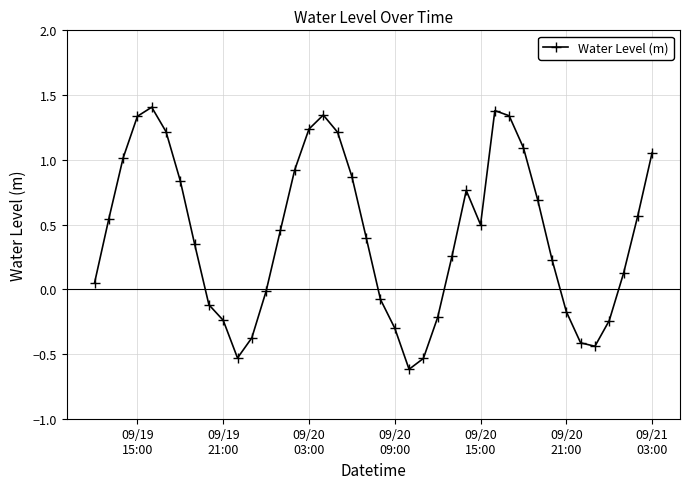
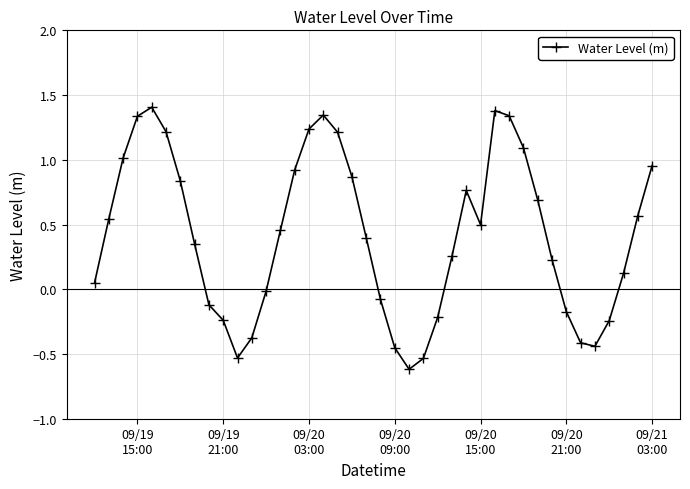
09/20 09:00: -0.30 -> -0.45
09/21 03:00: 1.06 -> 0.95
